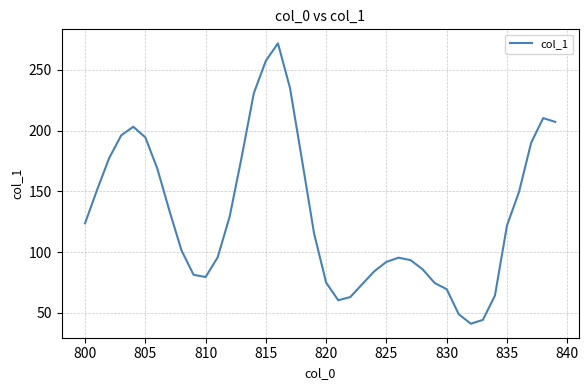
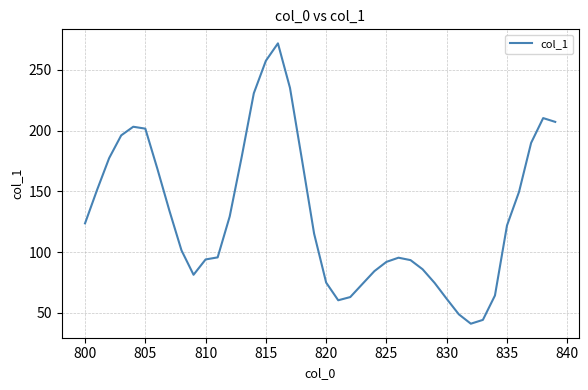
805: 194 -> 202
810: 79 -> 94
830: 69 -> 61
